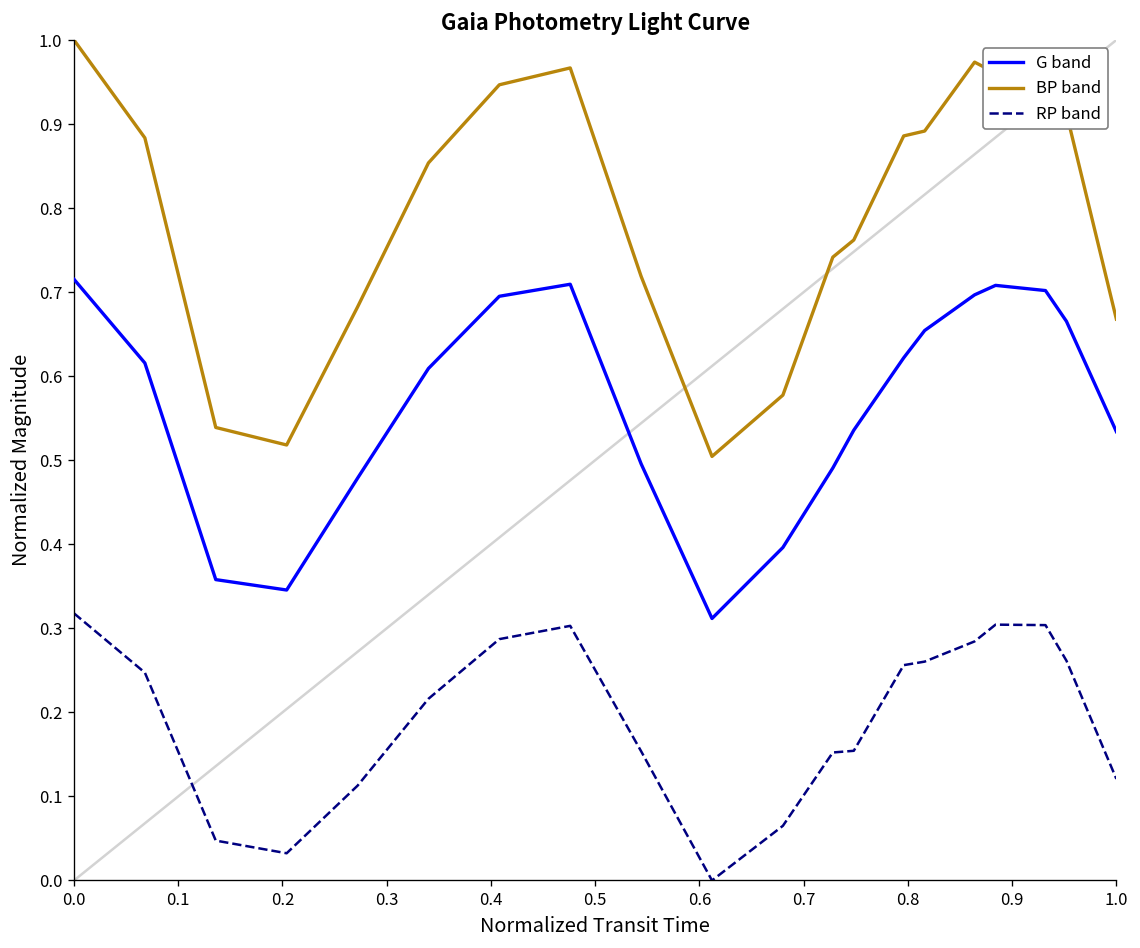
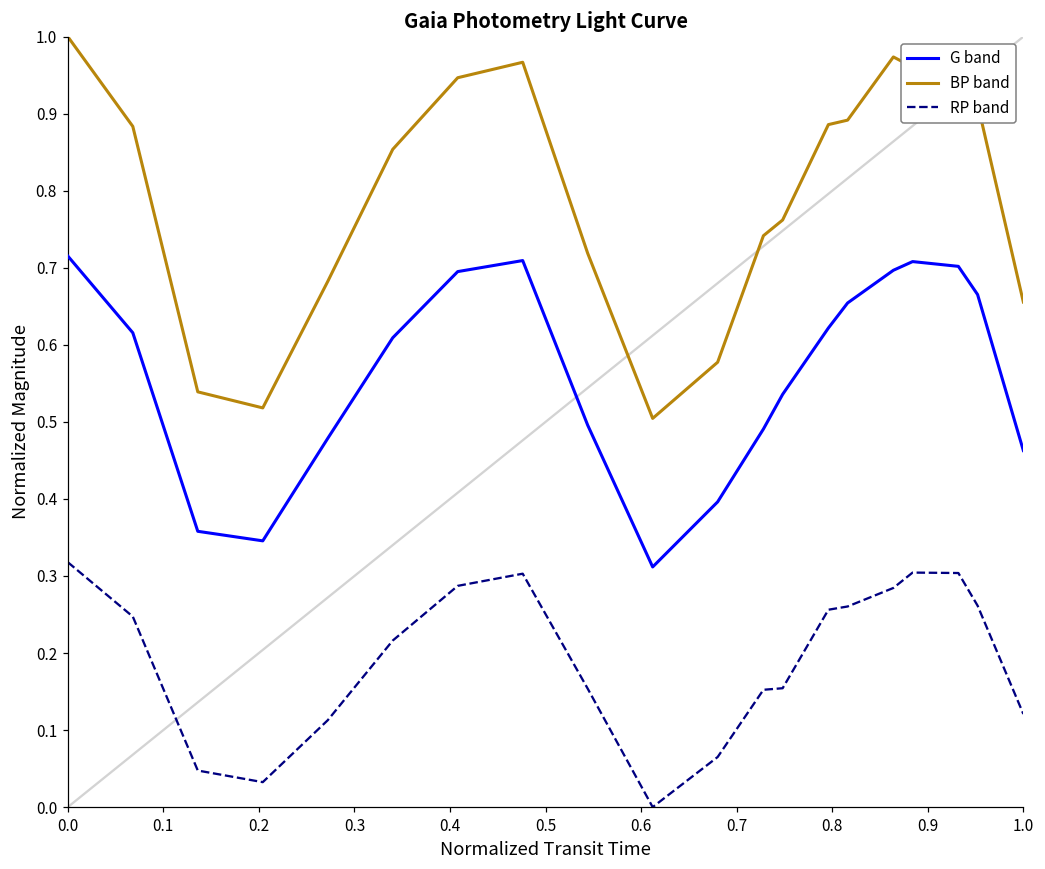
G band, 1.0: 0.53 -> 0.46
BP band, 1.0: 0.67 -> 0.66
